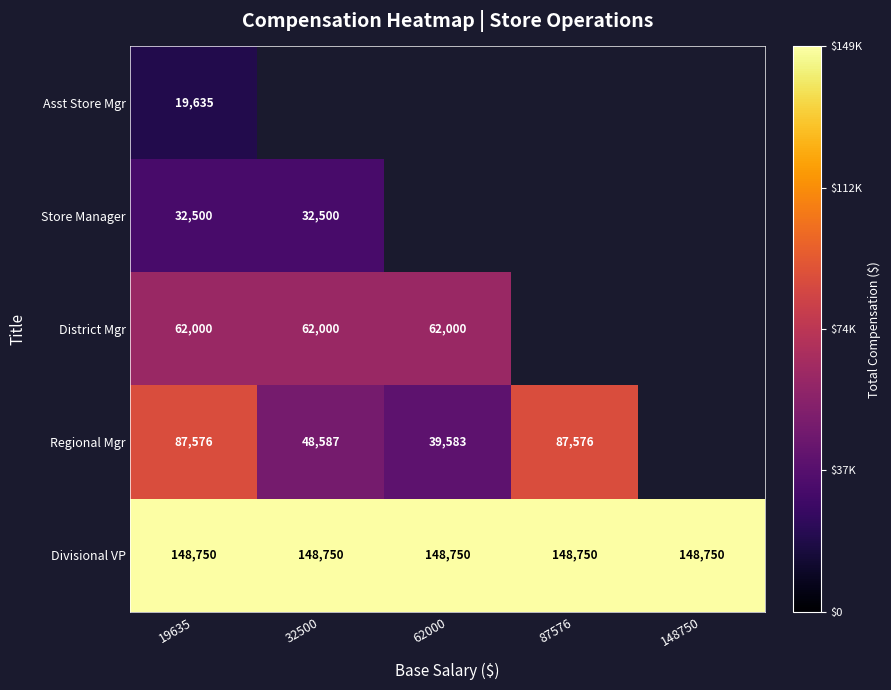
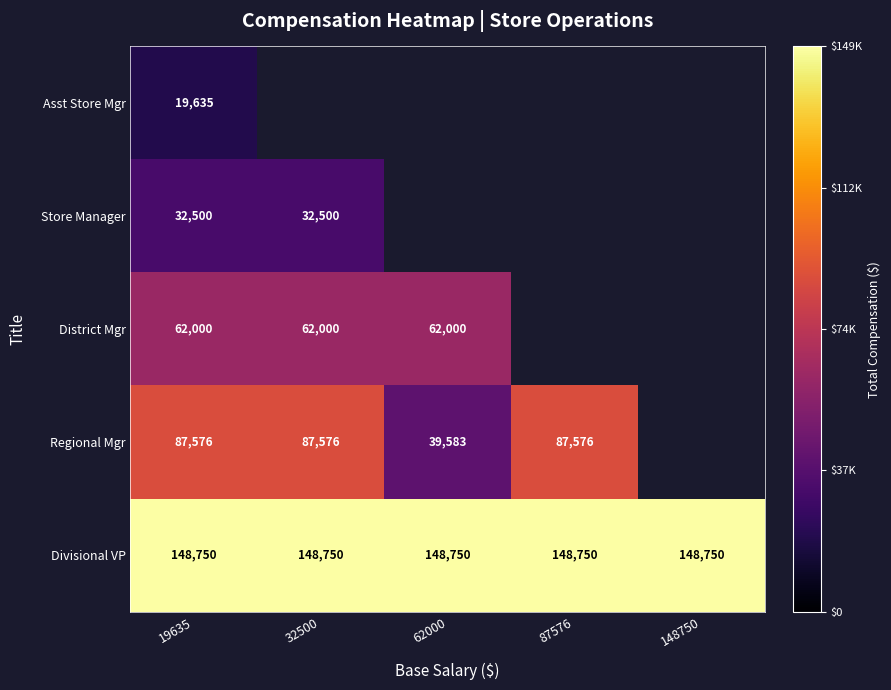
Regional Mgr, 32500: 48,587 -> 87,576
